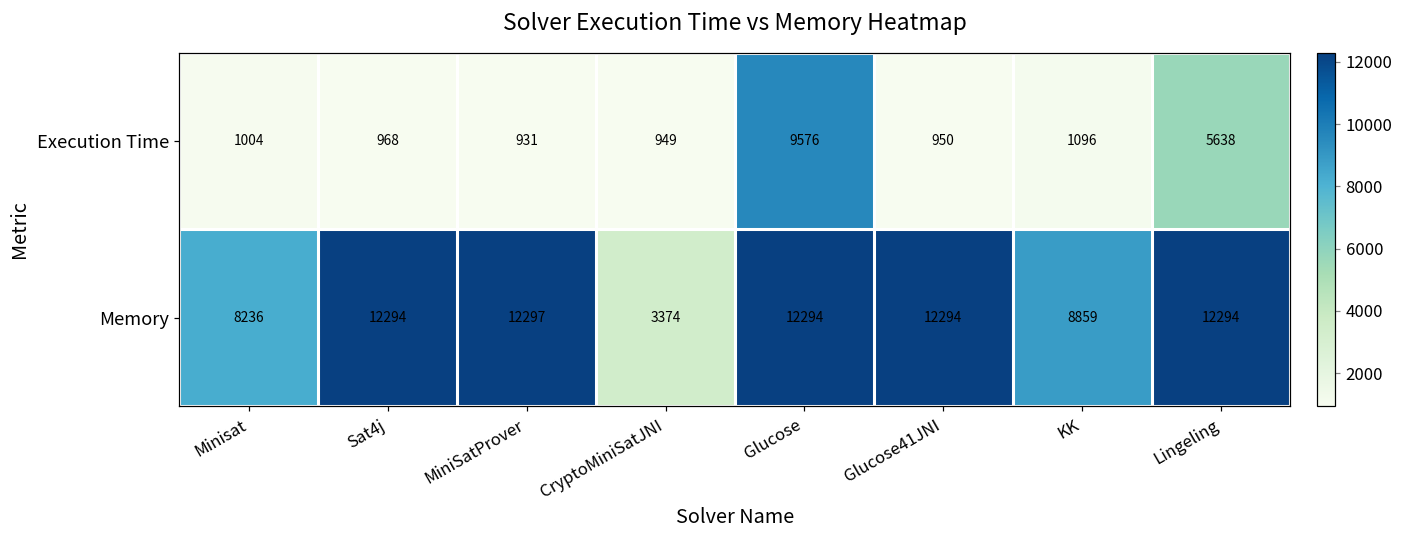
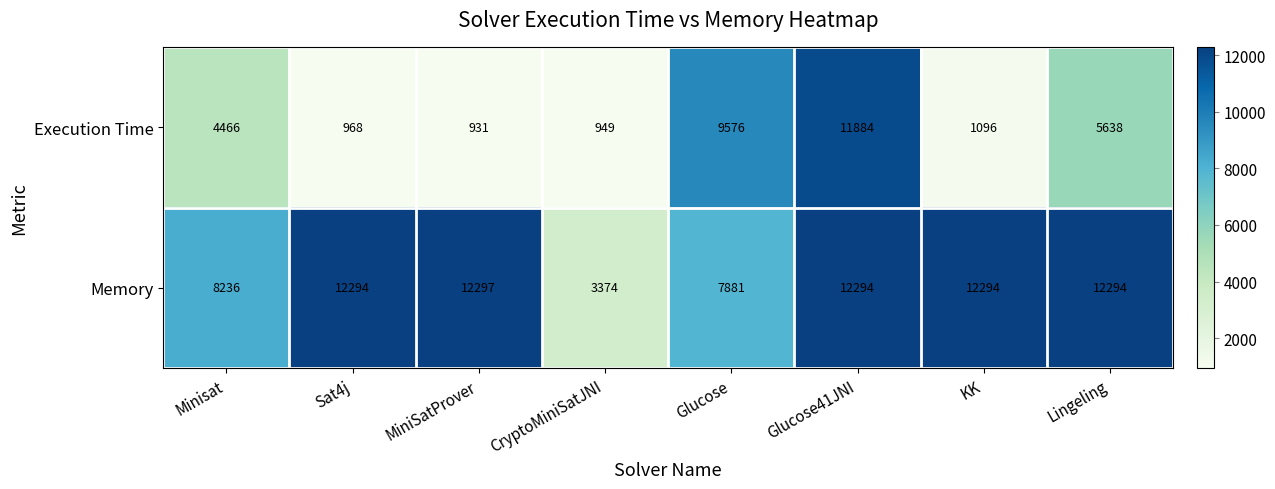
Execution Time, Minisat: 1004 -> 4466
Execution Time, Glucose41JNI: 950 -> 11884
Memory, Glucose: 12294 -> 7881
Memory, KK: 8859 -> 12294
